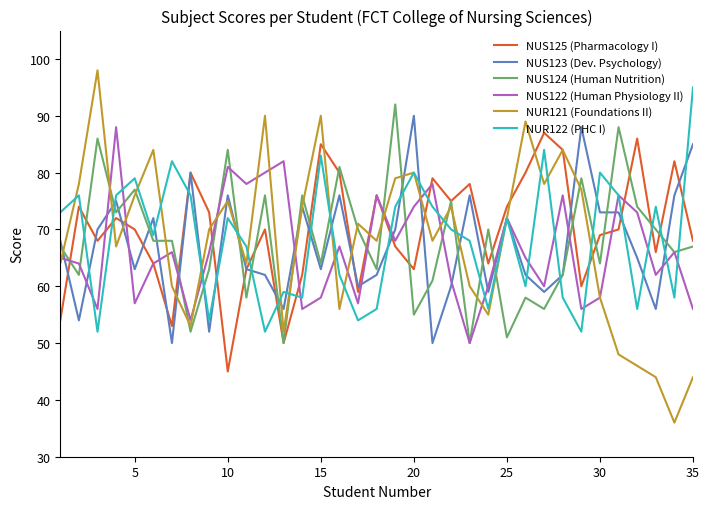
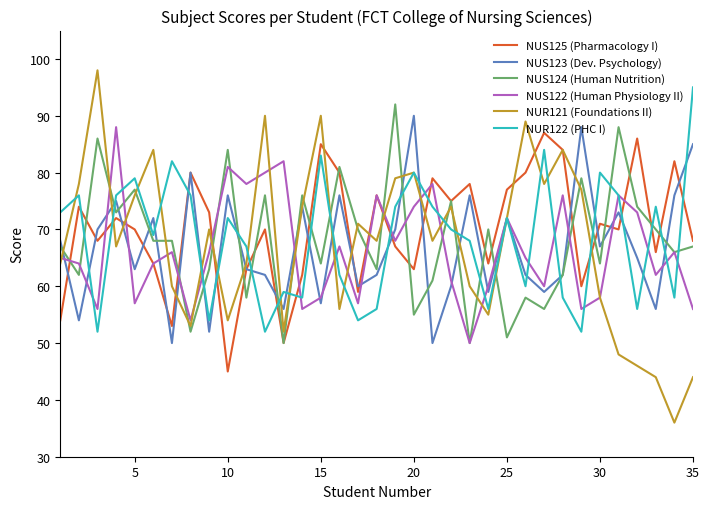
NUR121 (Foundations II), 10: 75 -> 54
NUS123 (Dev. Psychology), 15: 63 -> 57
NUS125 (Pharmacology I), 25: 74 -> 77
NUS125 (Pharmacology I), 30: 69 -> 71
NUS123 (Dev. Psychology), 30: 73 -> 67
